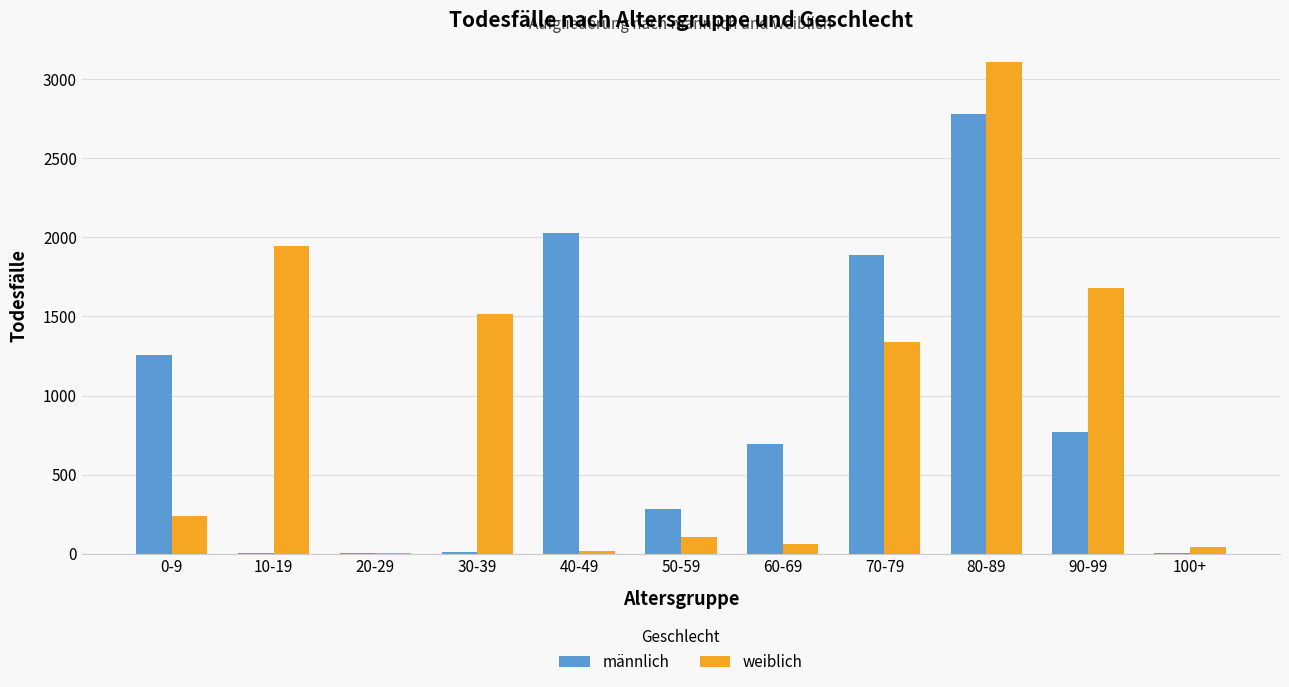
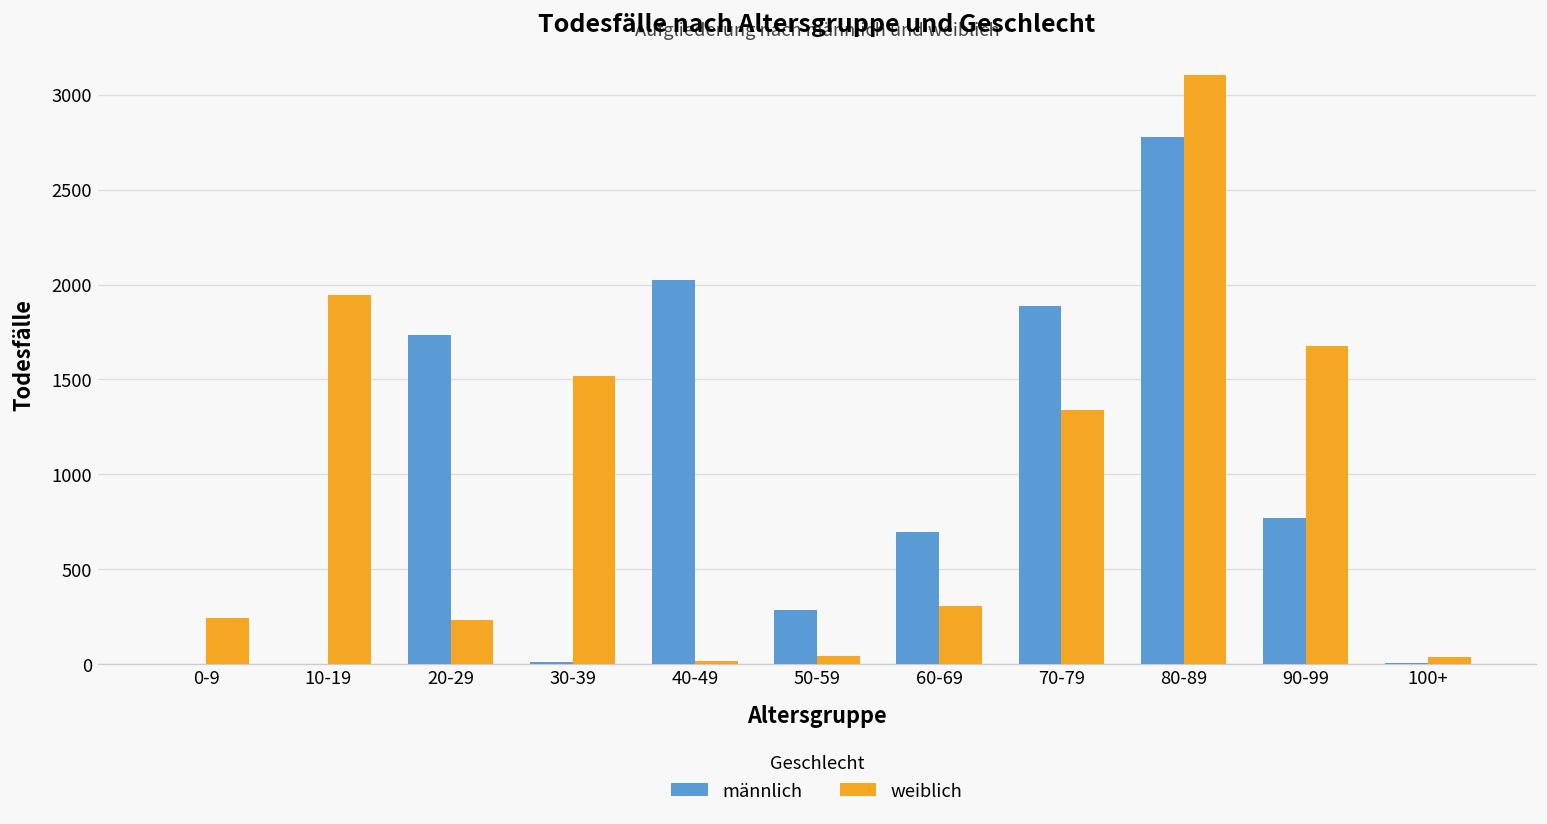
männlich, 0-9: 1260 -> 0
männlich, 20-29: 10 -> 1730
weiblich, 20-29: 0 -> 230
weiblich, 50-59: 100 -> 40
weiblich, 60-69: 60 -> 310
